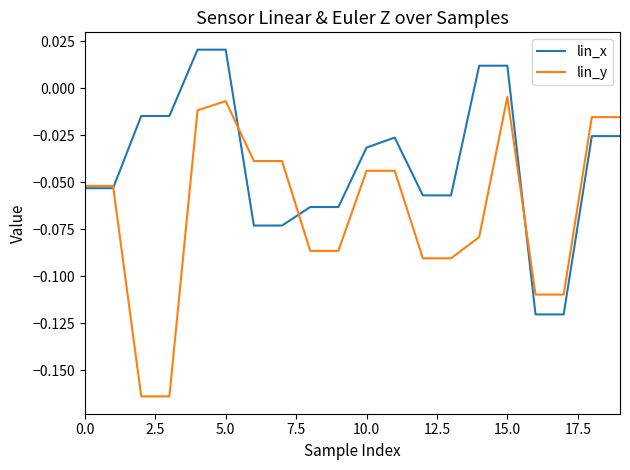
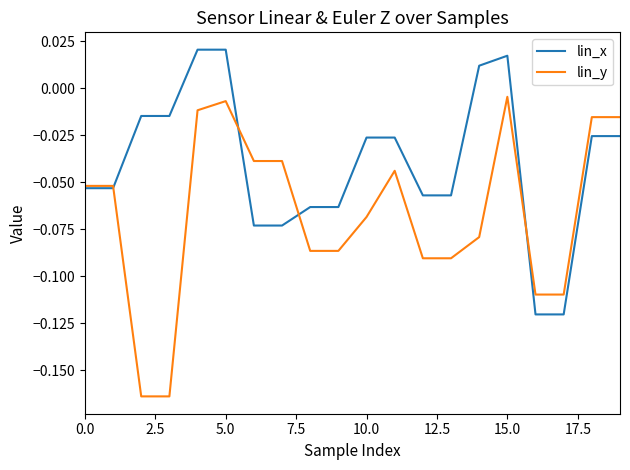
lin_x, 10.0: -0.032 -> -0.026
lin_y, 10.0: -0.044 -> -0.069
lin_x, 15.0: 0.012 -> 0.017
